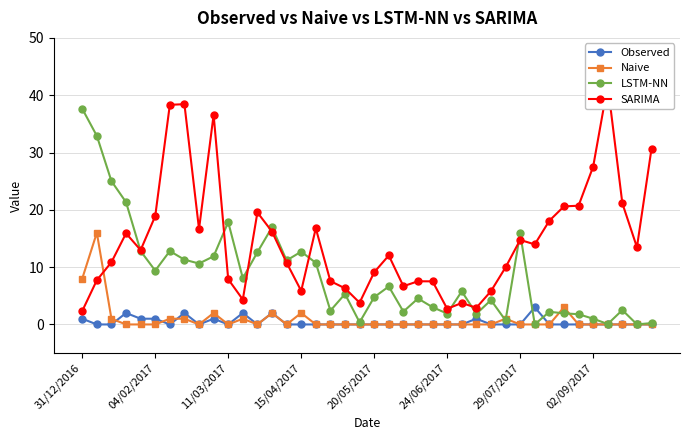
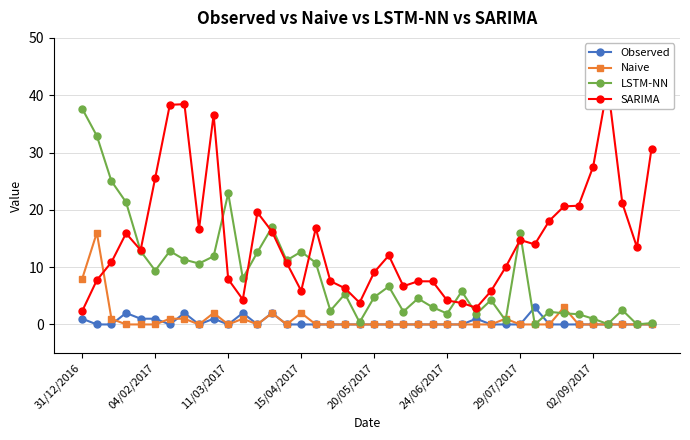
SARIMA, 04/02/2017: 19 -> 26
LSTM-NN, 11/03/2017: 18 -> 23
SARIMA, 24/06/2017: 3 -> 4
